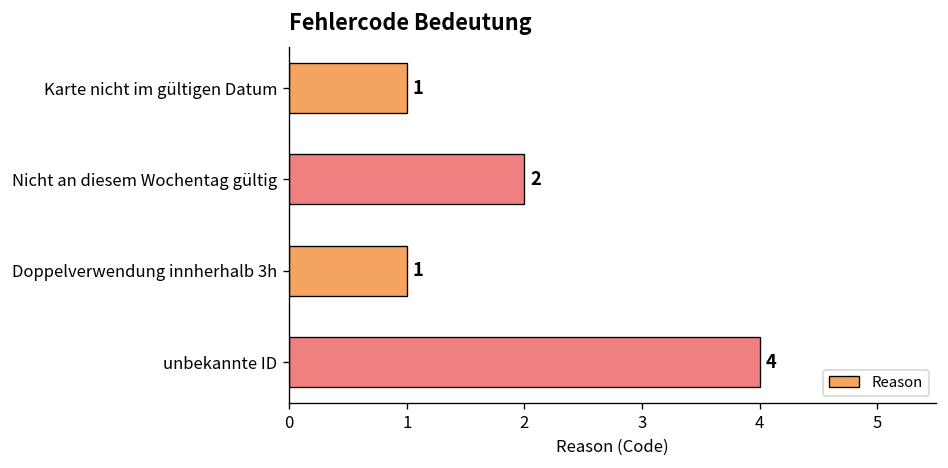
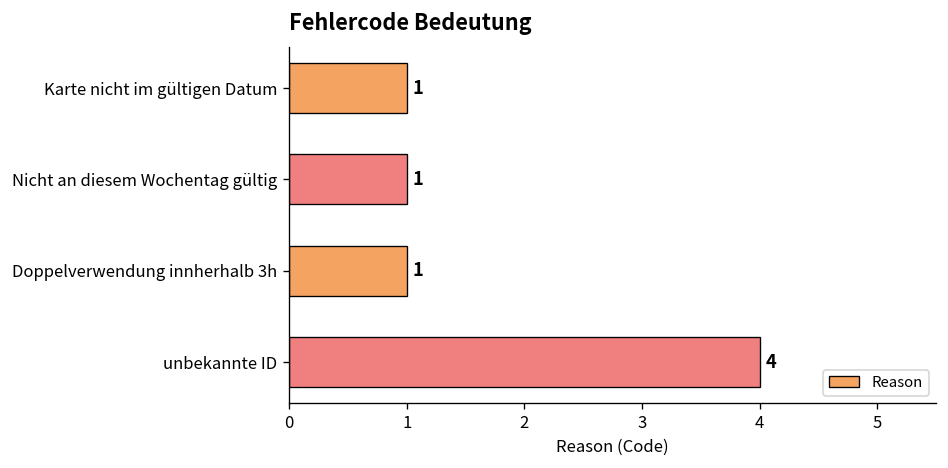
Nicht an diesem Wochentag gültig: 2 -> 1
